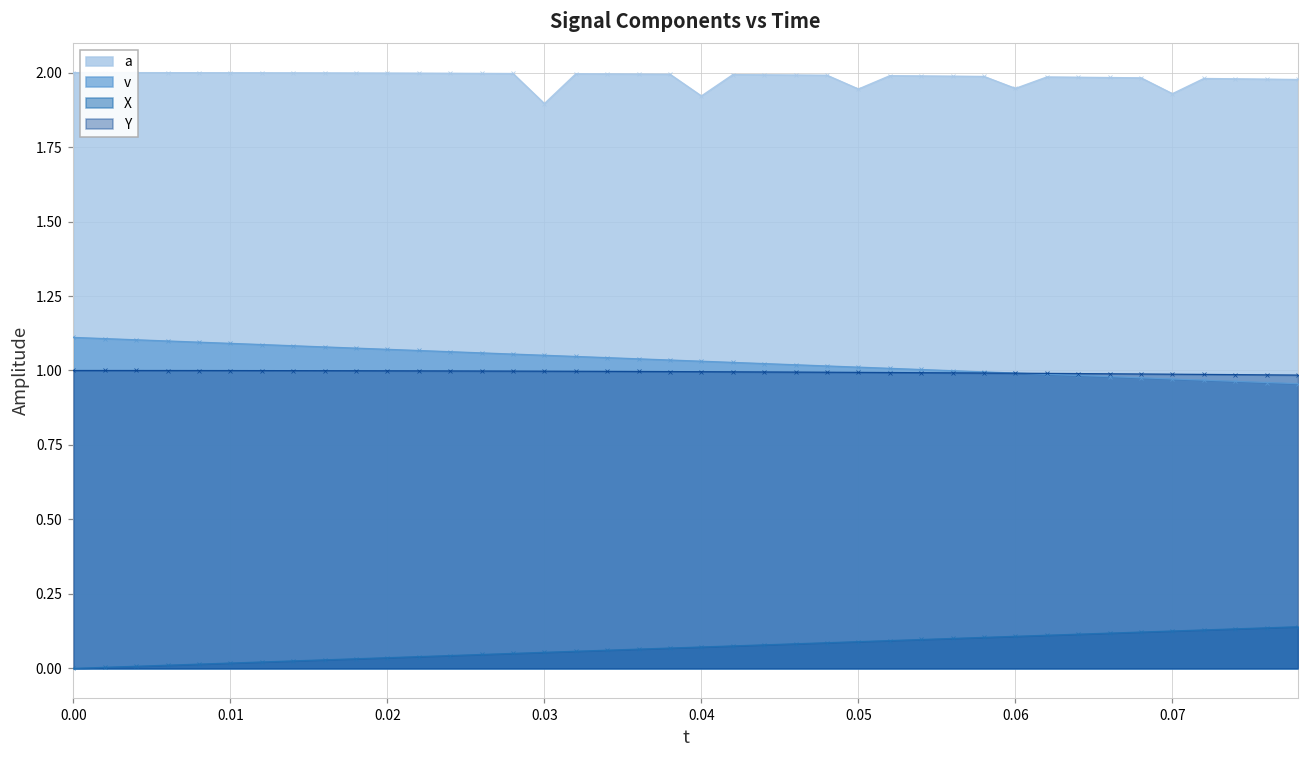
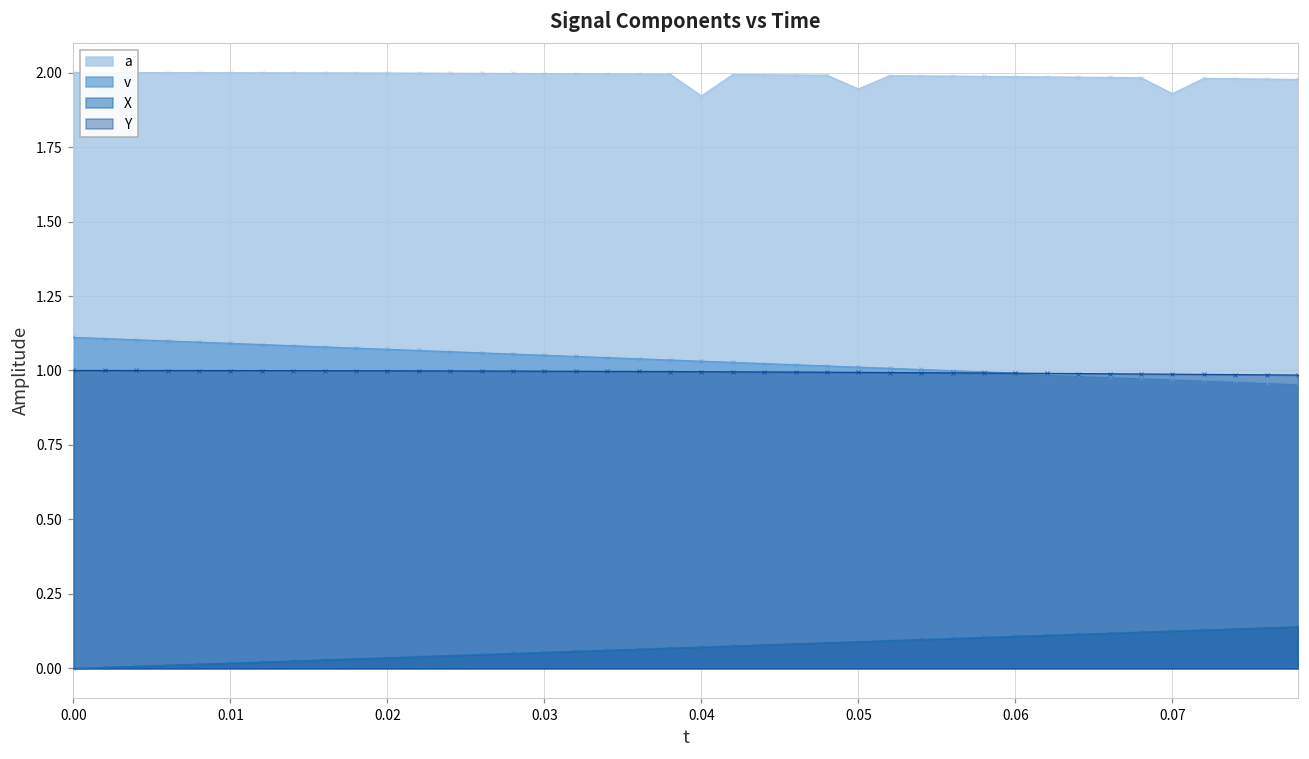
a, 0.03: 1.90 -> 2.00
a, 0.06: 1.95 -> 1.99
